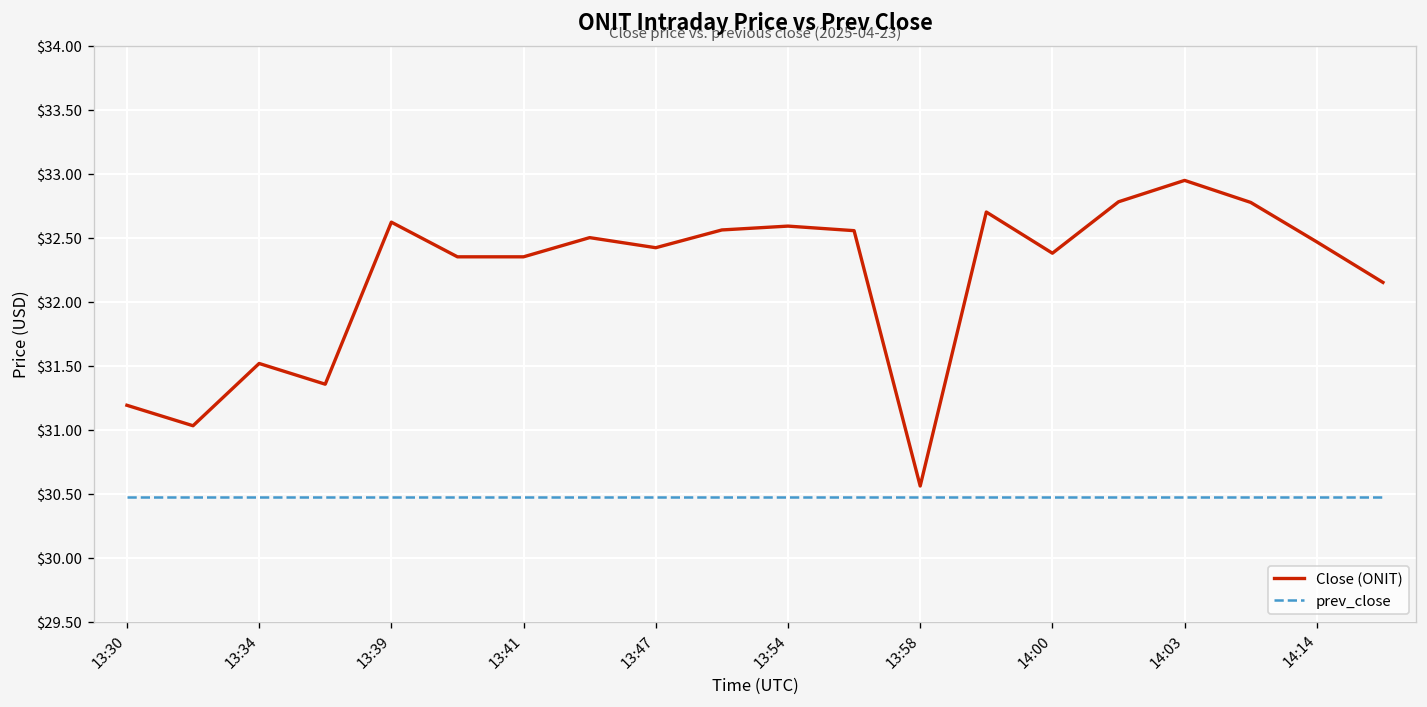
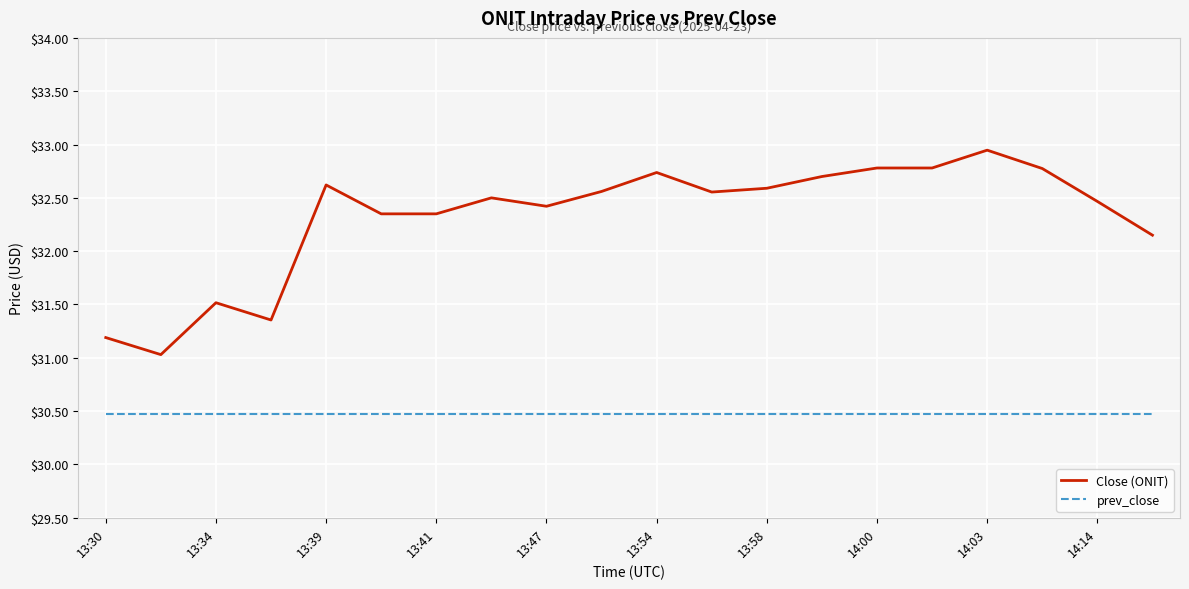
Close (ONIT), 13:54: $32.59 -> $32.74
Close (ONIT), 13:58: $30.56 -> $32.59
Close (ONIT), 14:00: $32.38 -> $32.78
